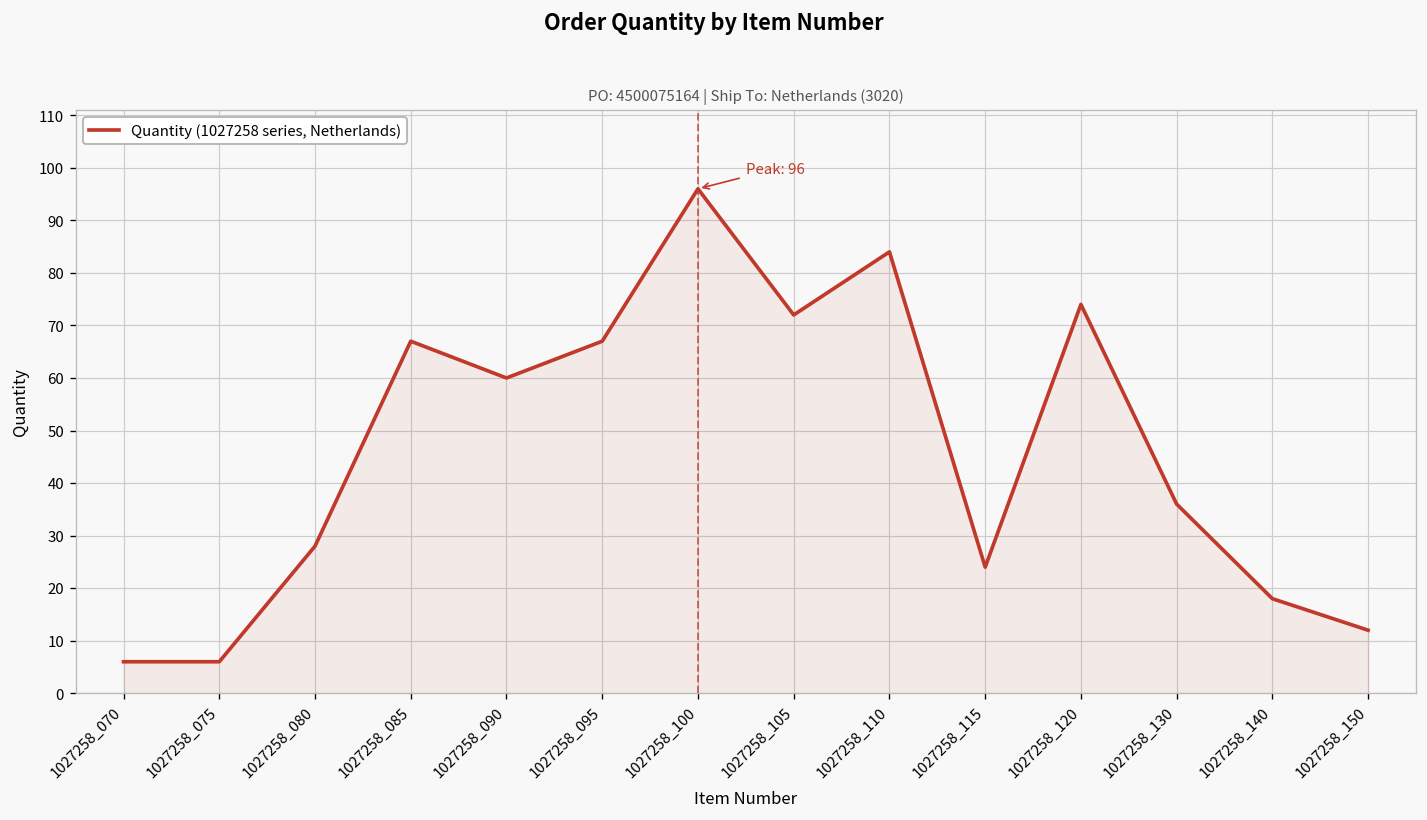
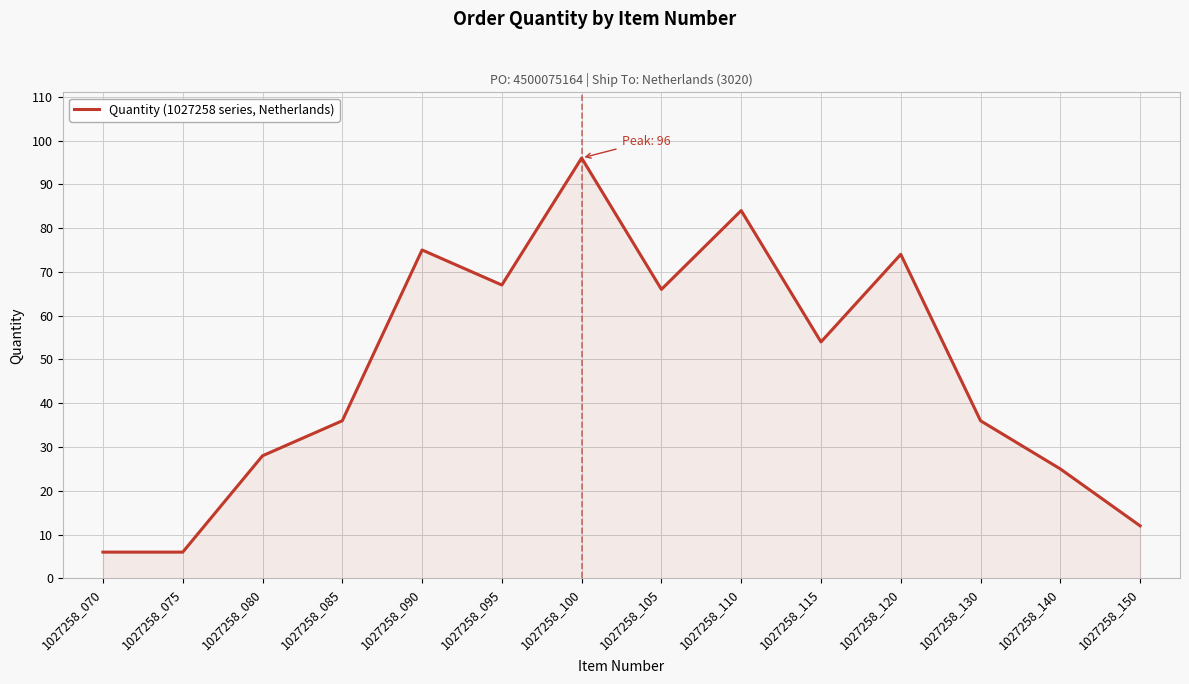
1027258_085: 67 -> 36
1027258_090: 60 -> 75
1027258_105: 72 -> 66
1027258_115: 24 -> 54
1027258_140: 18 -> 25
